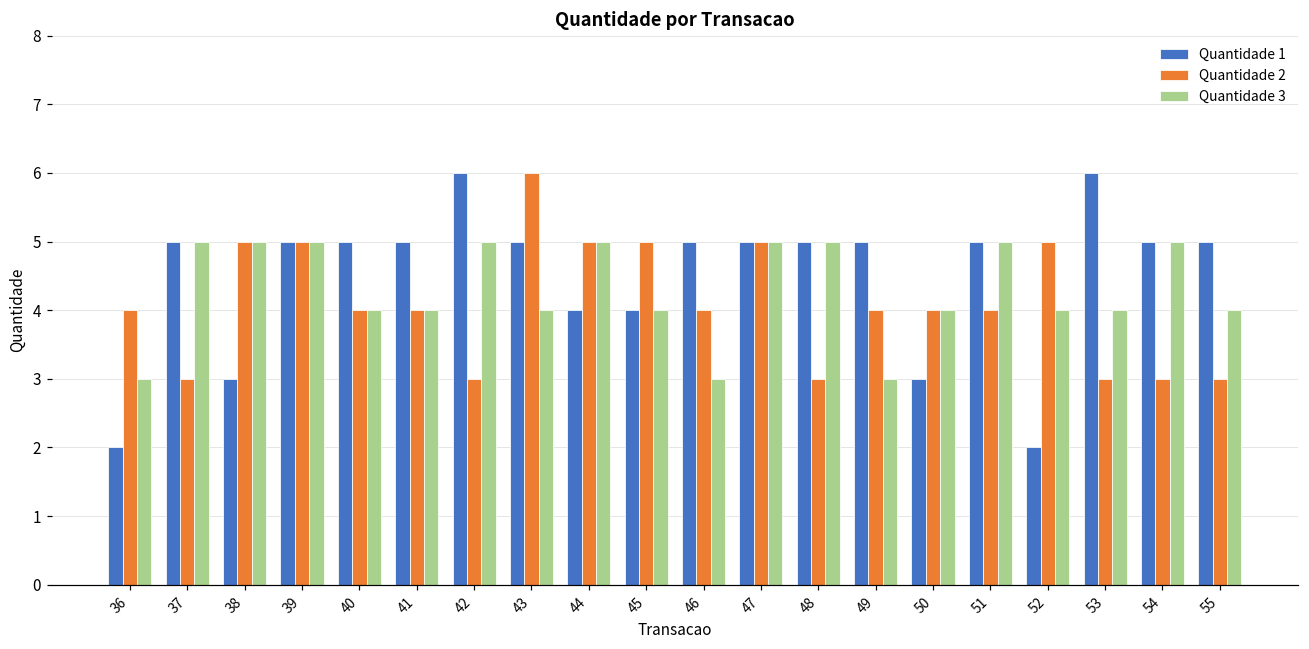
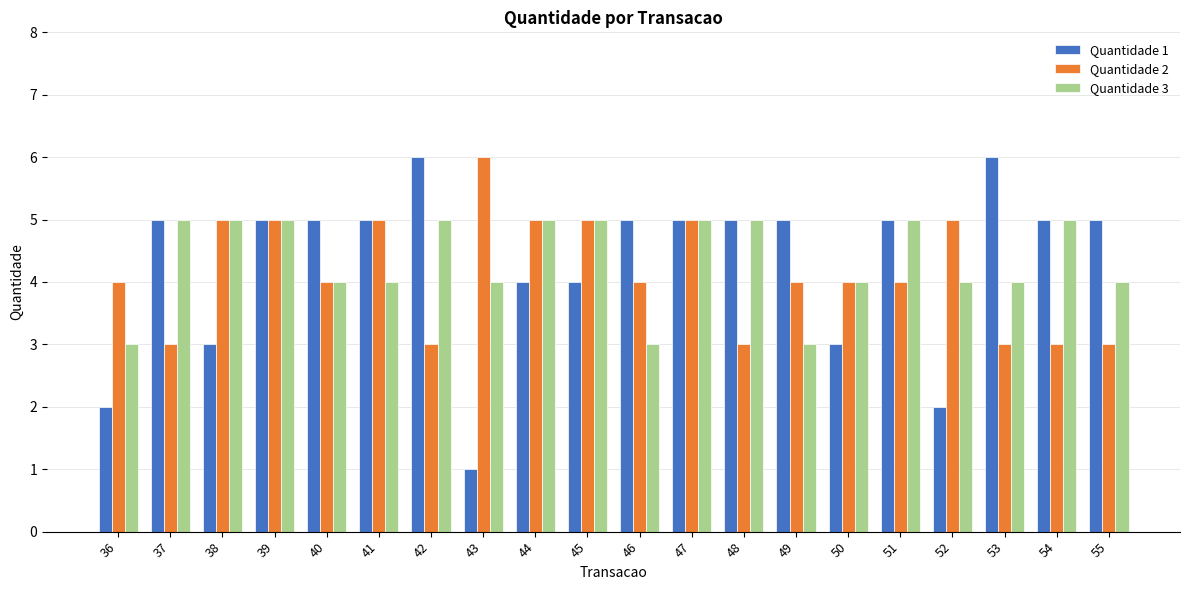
Quantidade 2, 41: 4 -> 5
Quantidade 1, 43: 5 -> 1
Quantidade 3, 45: 4 -> 5
